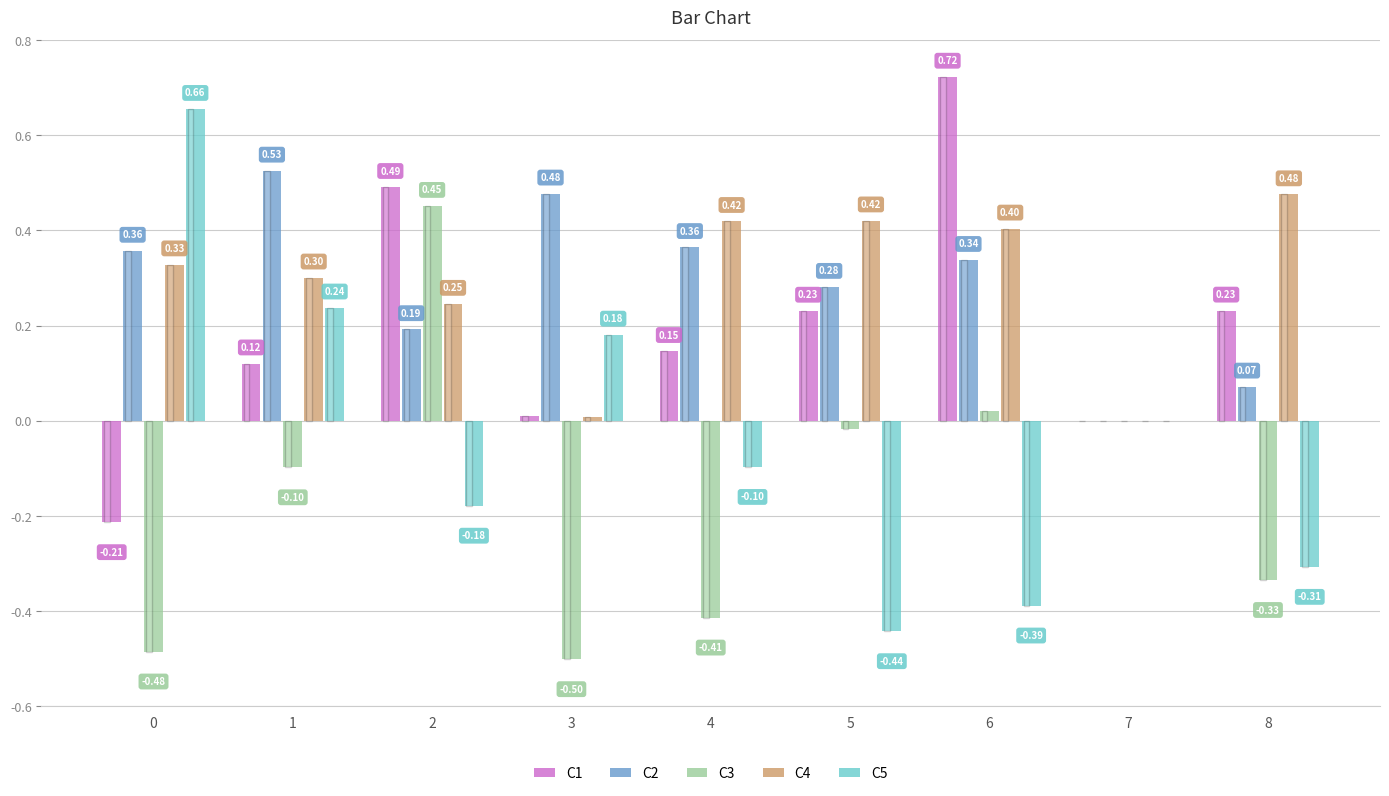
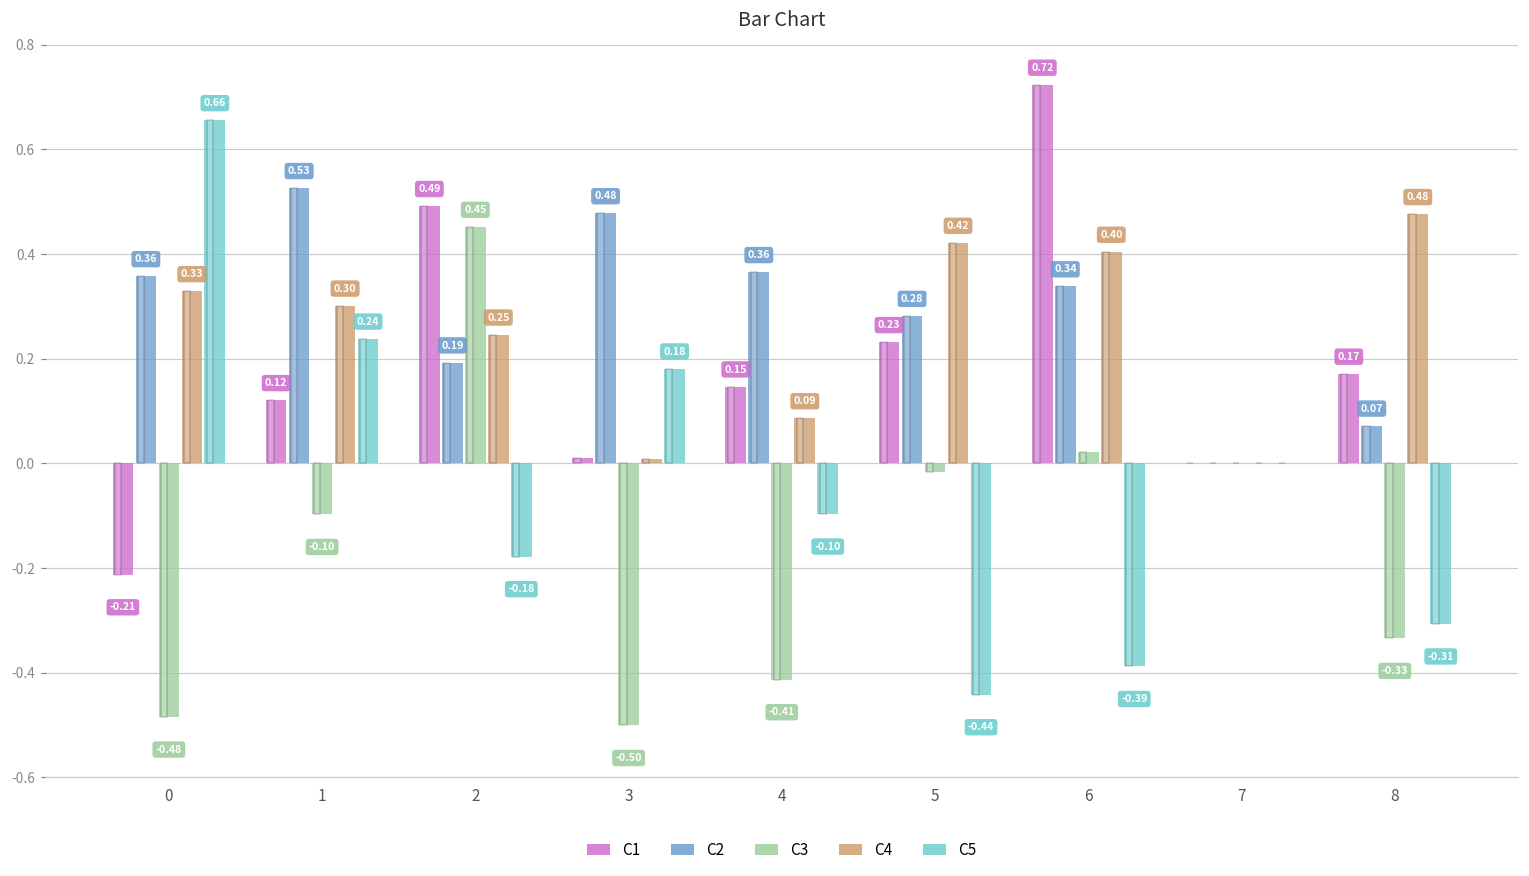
C4, 4: 0.42 -> 0.09
C1, 8: 0.23 -> 0.17
